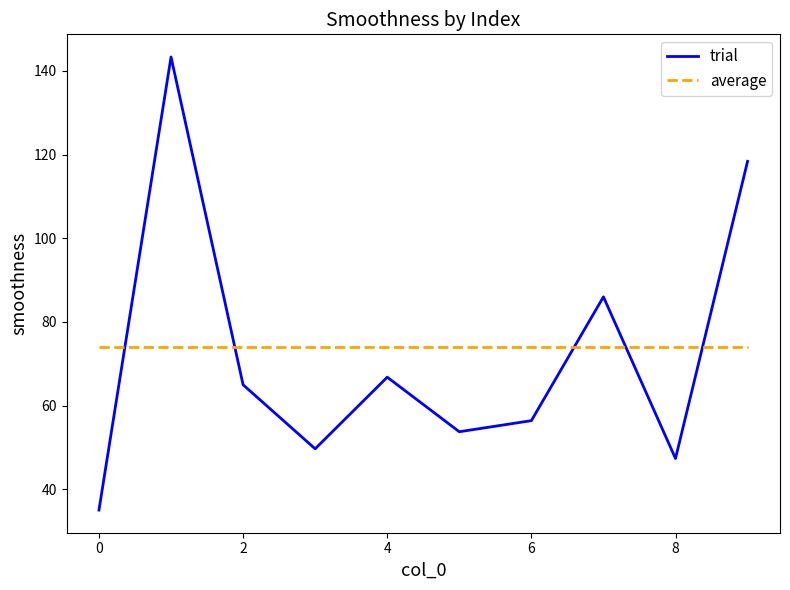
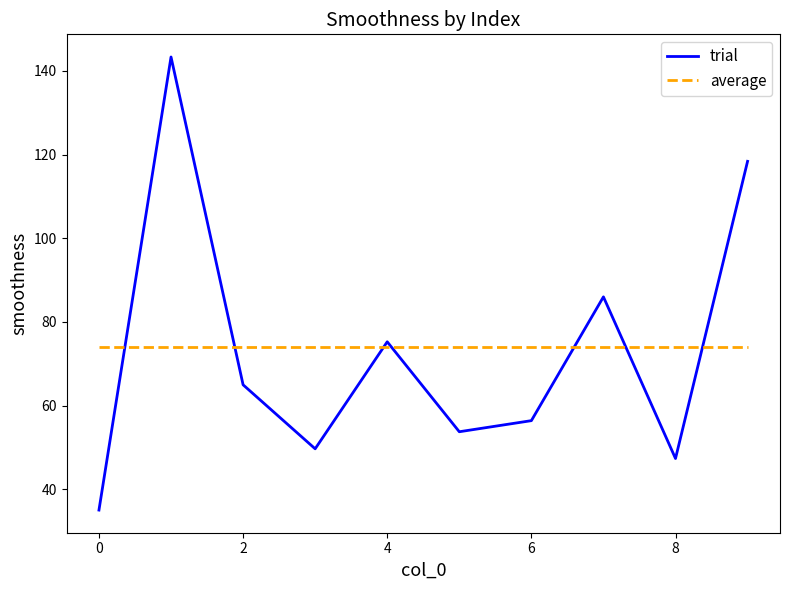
trial, 4: 67 -> 75
